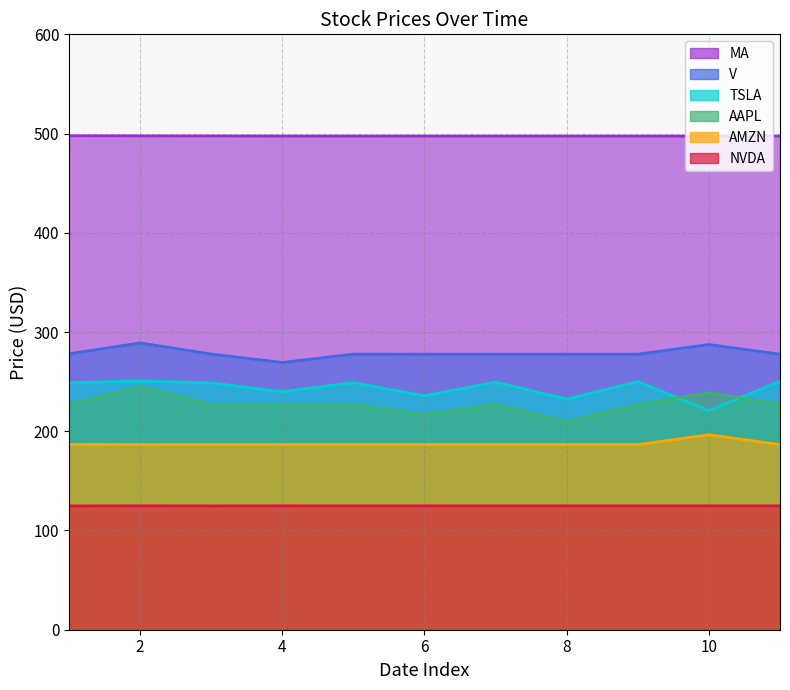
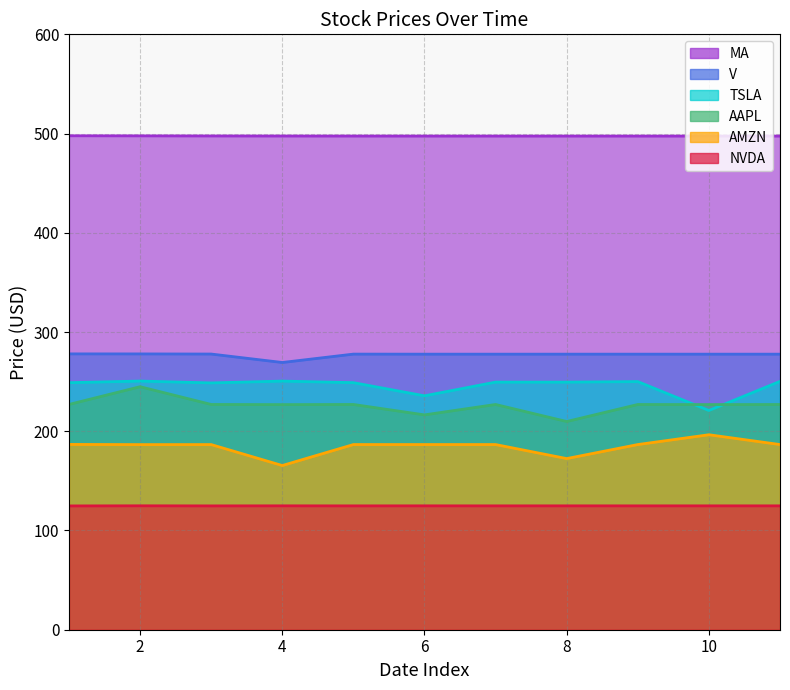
V, 2: 290 -> 280
TSLA, 4: 240 -> 250
AMZN, 4: 190 -> 170
TSLA, 8: 230 -> 250
AMZN, 8: 190 -> 170
V, 10: 290 -> 280
AAPL, 10: 240 -> 230
